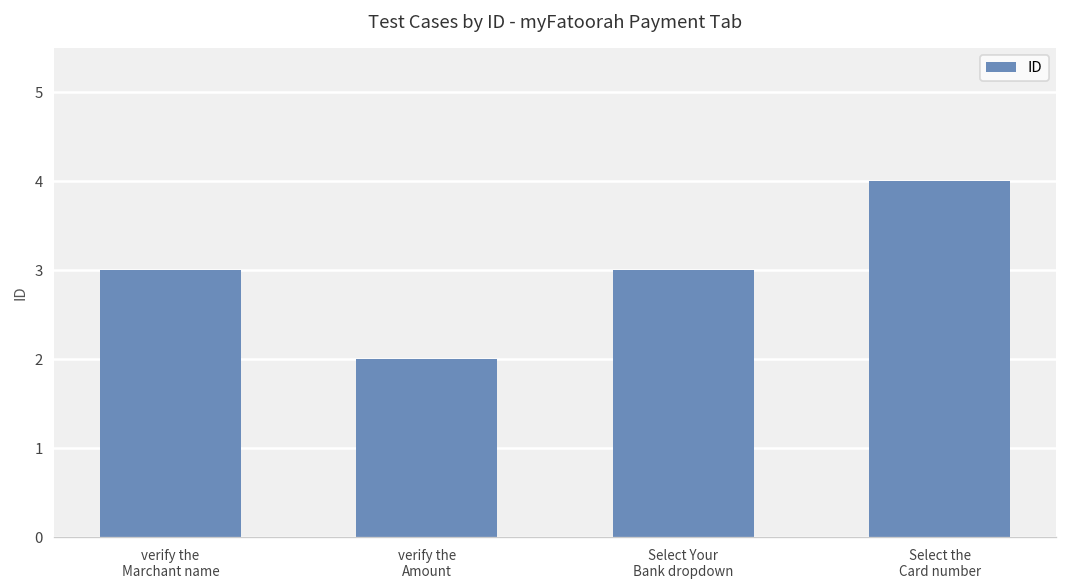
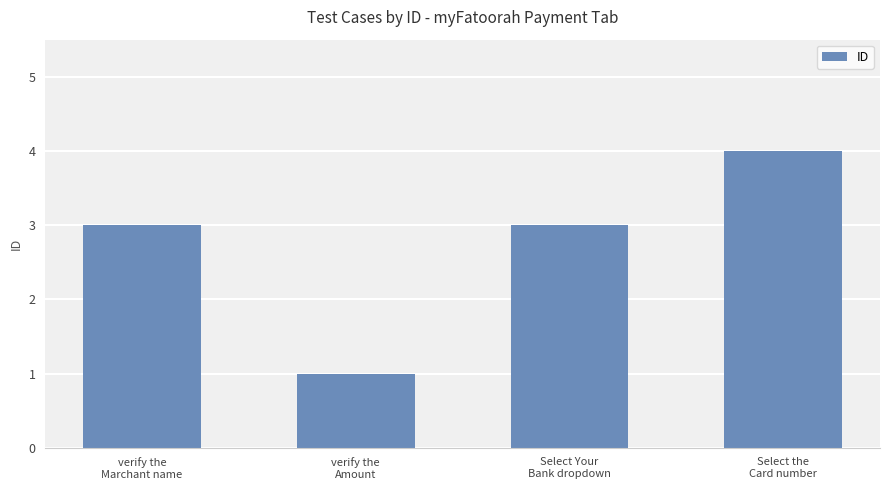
verify the Amount: 2 -> 1
